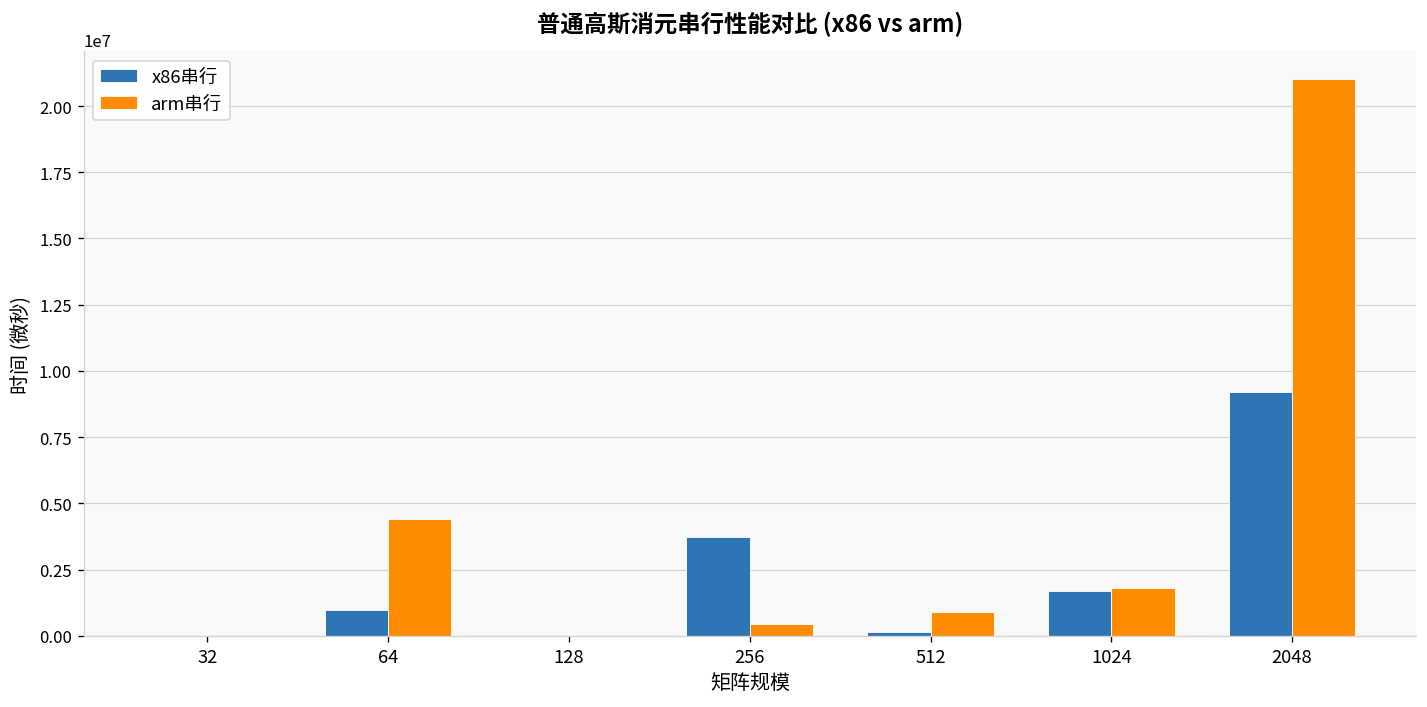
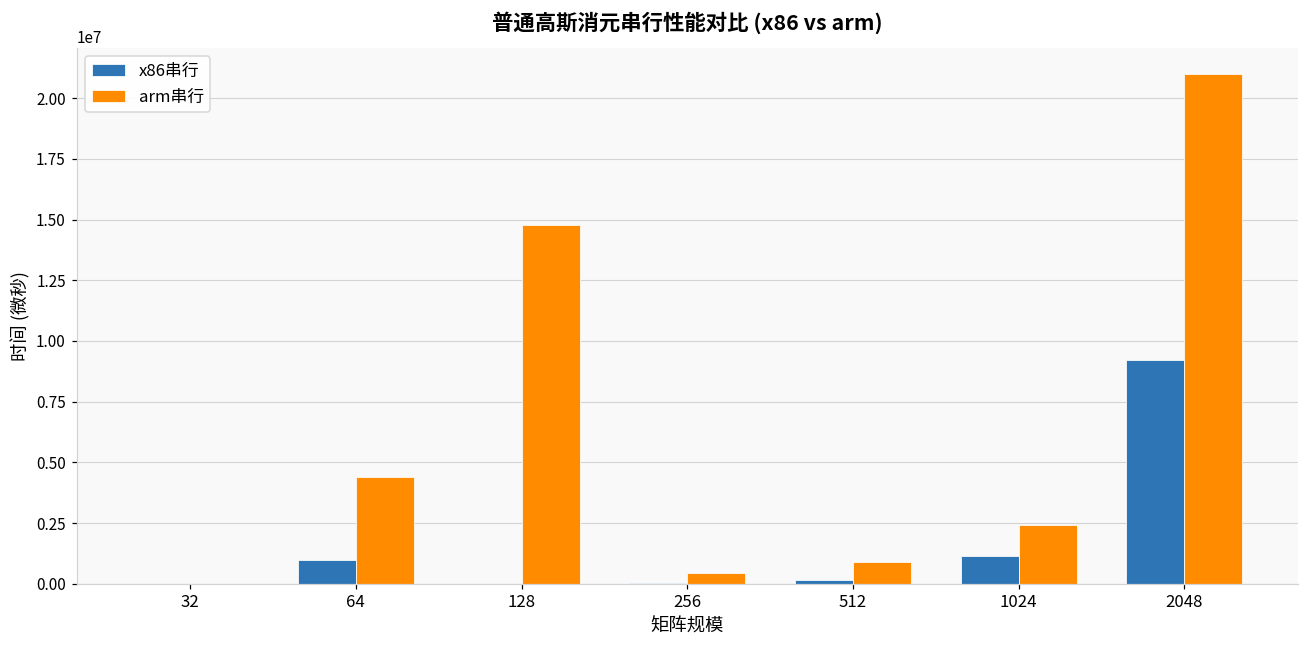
arm串行, 128: 0 -> 14800000
x86串行, 256: 3700000 -> 0
x86串行, 1024: 1700000 -> 1100000
arm串行, 1024: 1800000 -> 2400000
